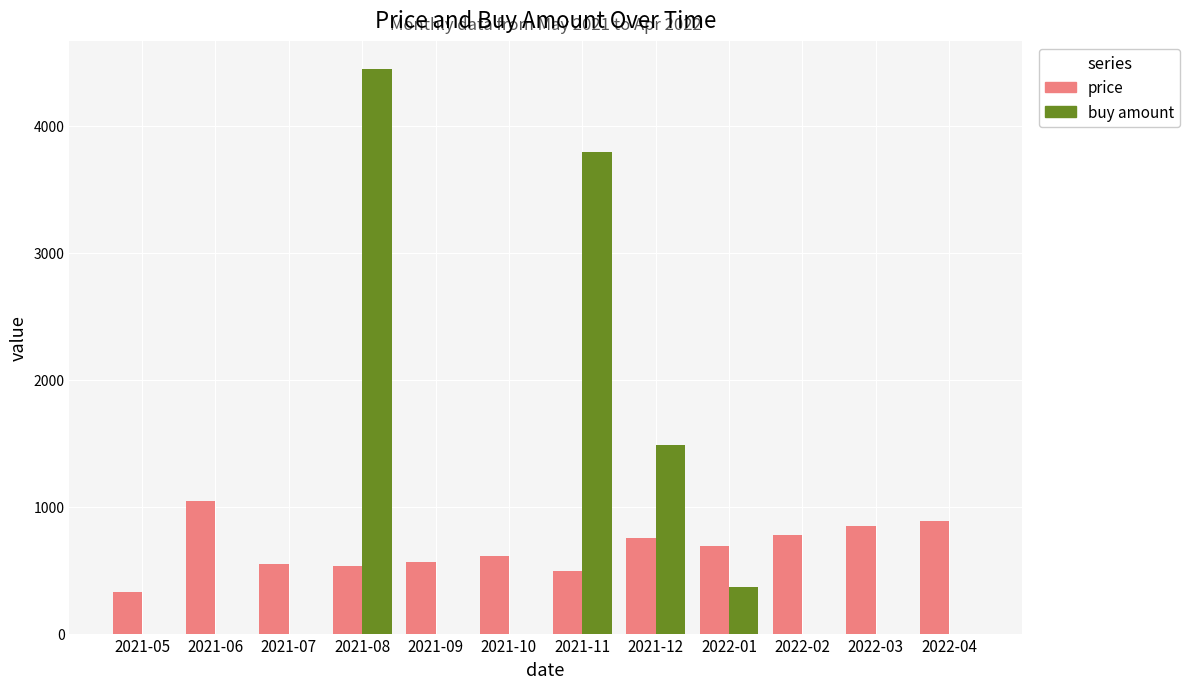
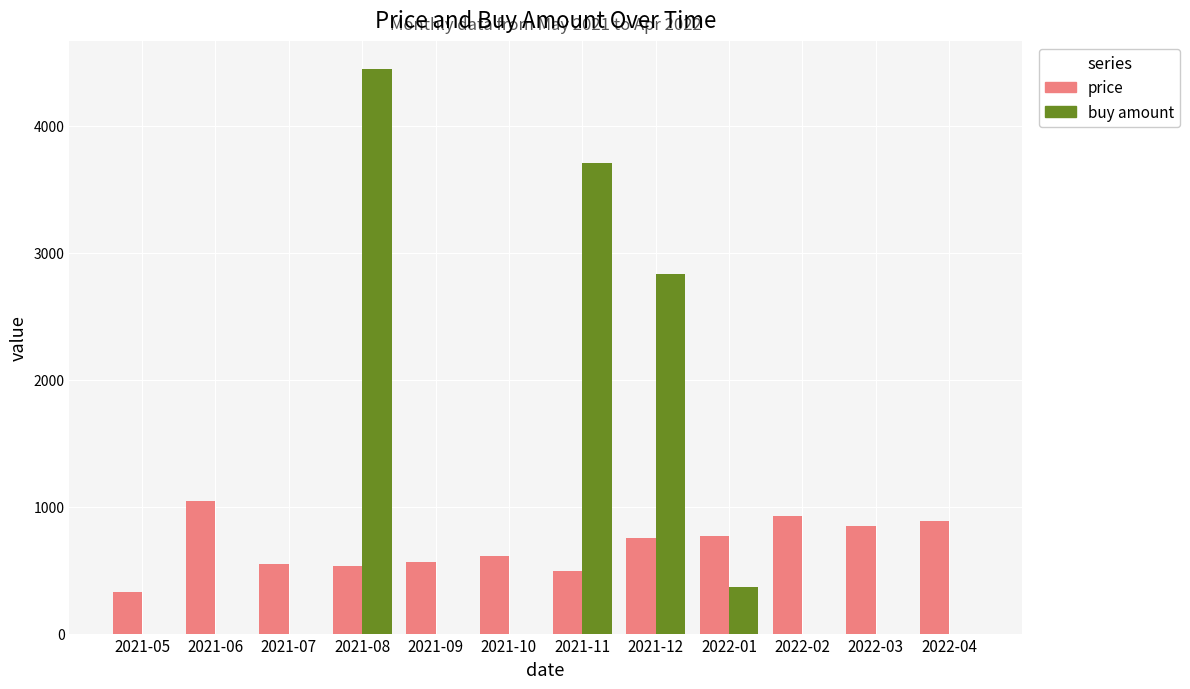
buy amount, 2021-11: 3790 -> 3700
buy amount, 2021-12: 1480 -> 2830
price, 2022-01: 690 -> 770
price, 2022-02: 780 -> 930
